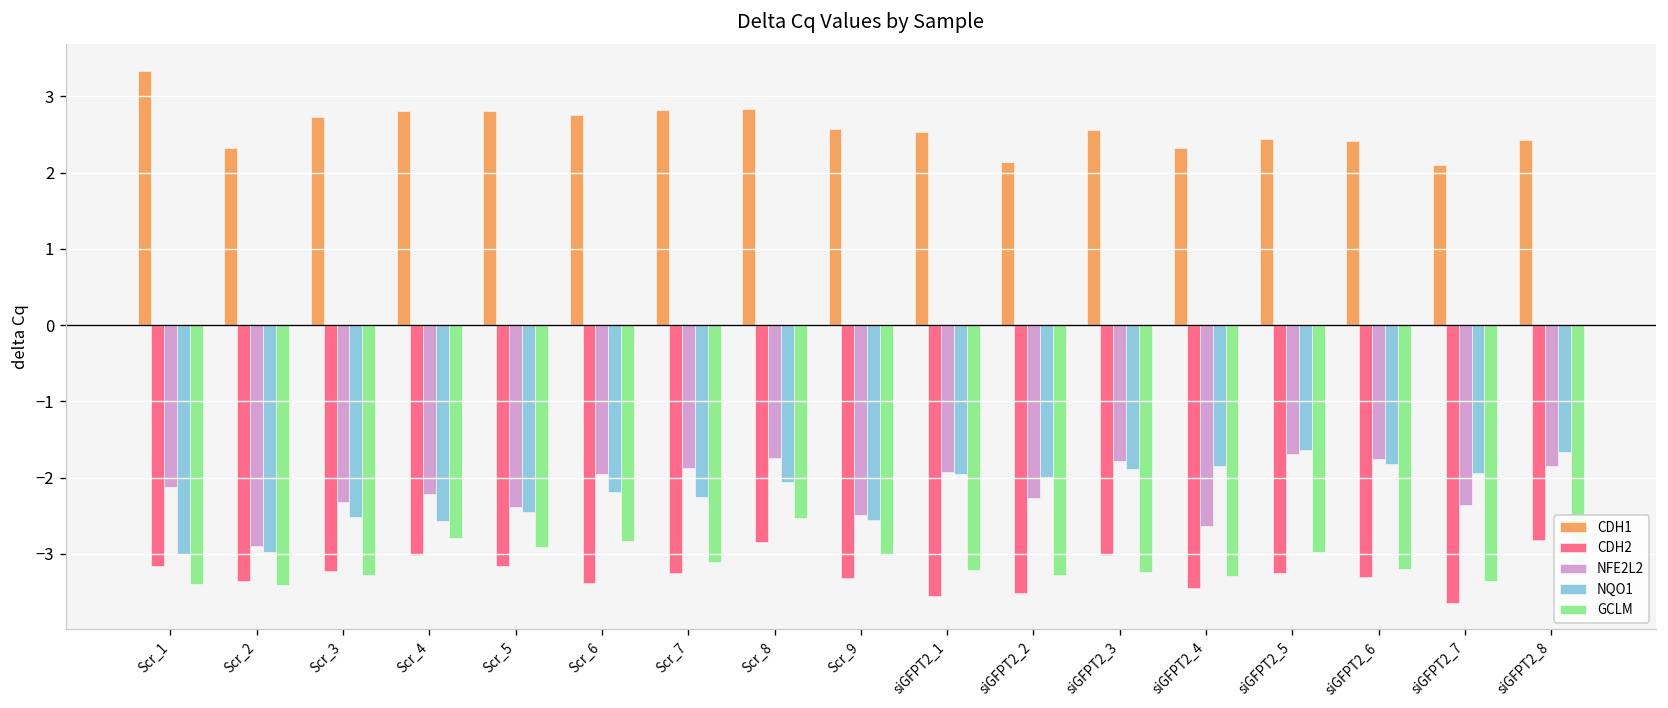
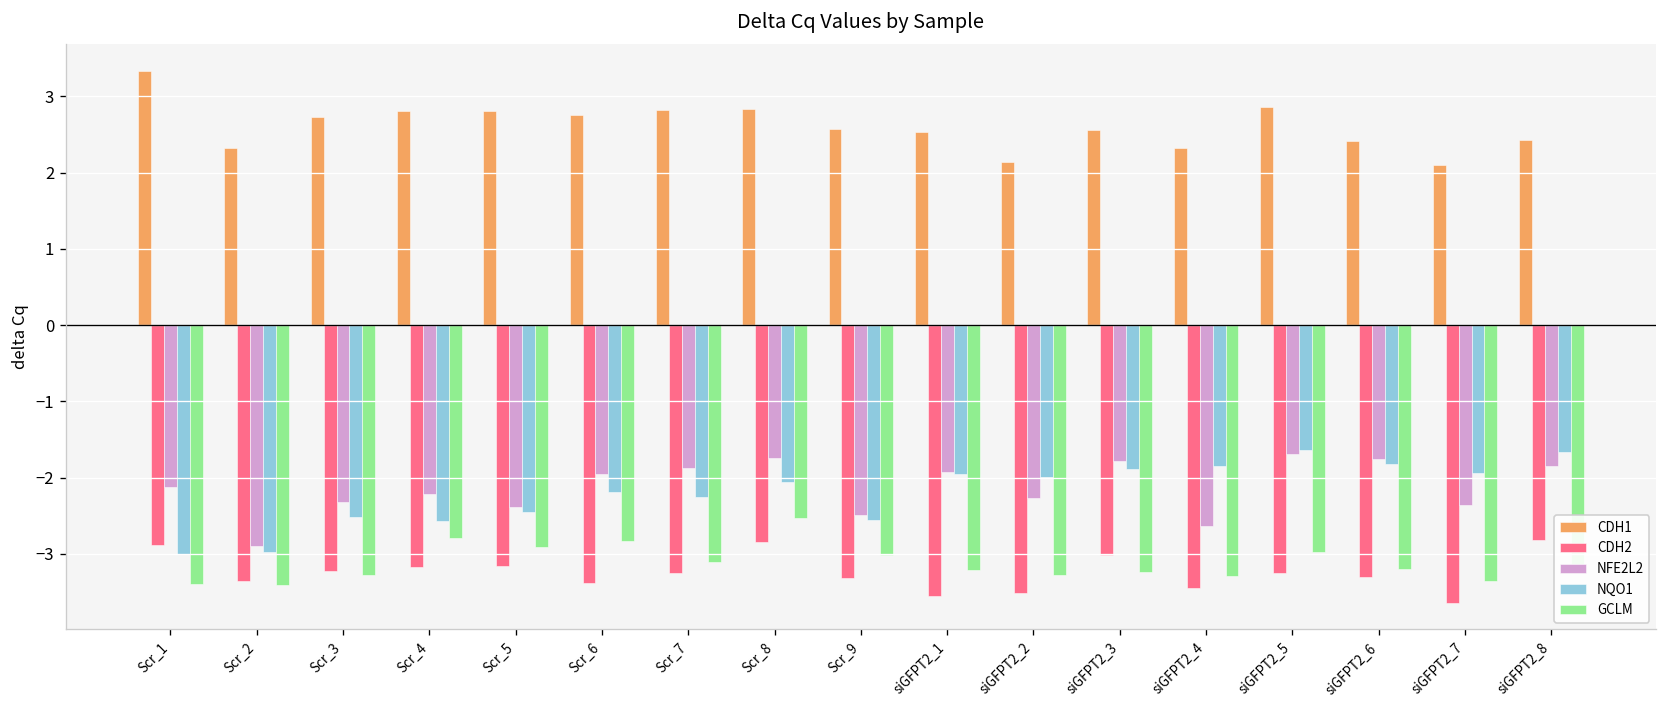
CDH2, Scr_1: -3.2 -> -2.9
CDH2, Scr_4: -3.0 -> -3.2
CDH1, siGFPT2_5: 2.4 -> 2.9
